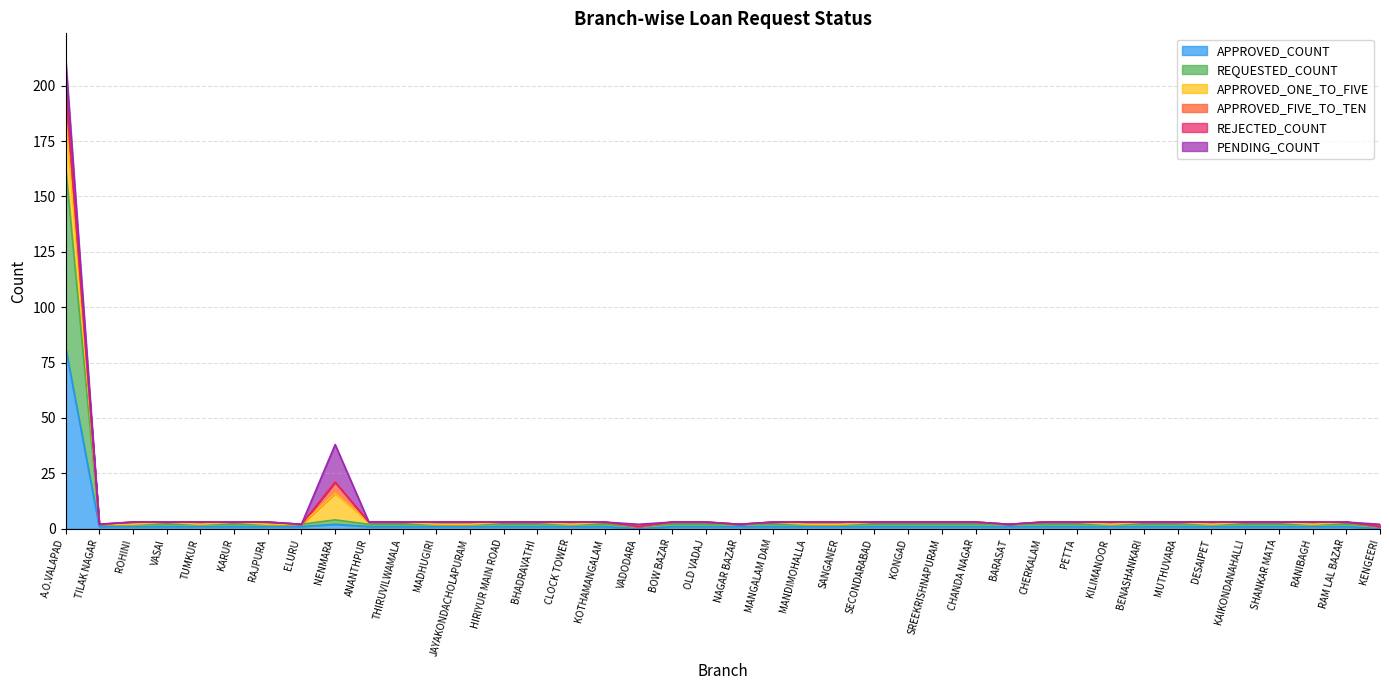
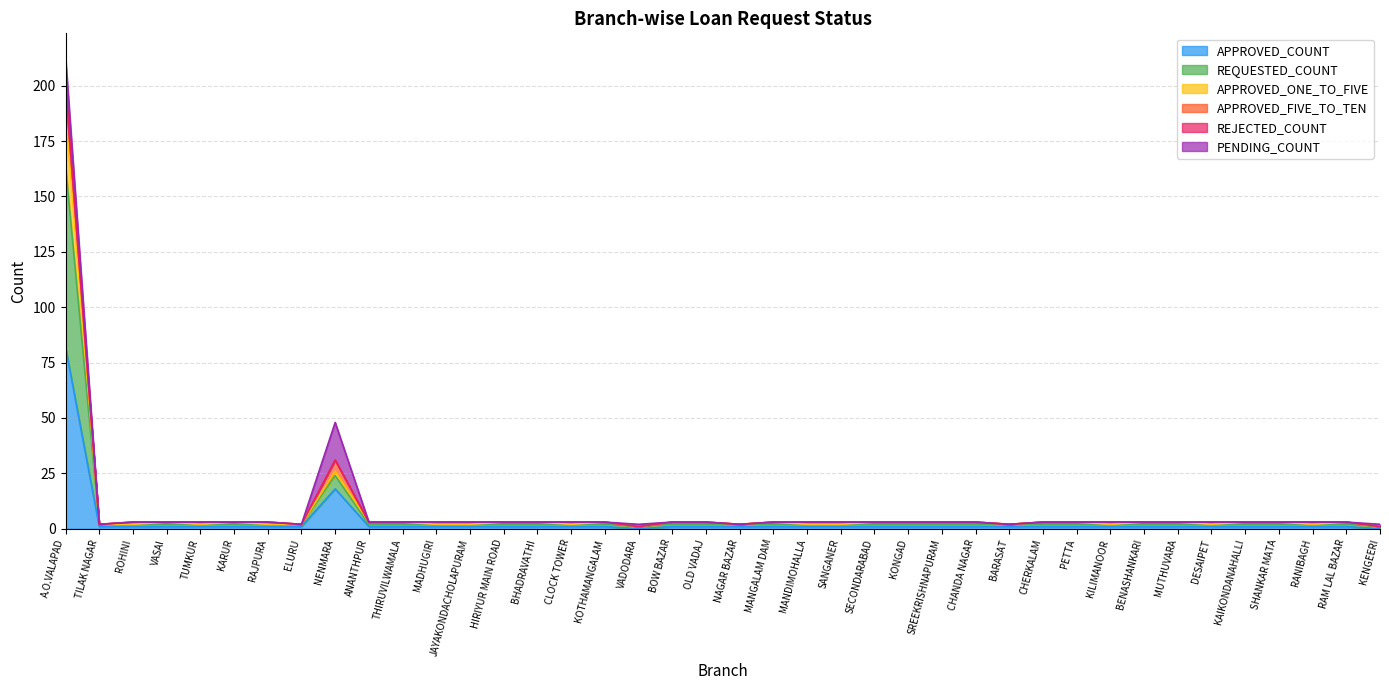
APPROVED_COUNT, NENMARA: 2 -> 18
REQUESTED_COUNT, NENMARA: 2 -> 6
APPROVED_ONE_TO_FIVE, NENMARA: 12 -> 2
